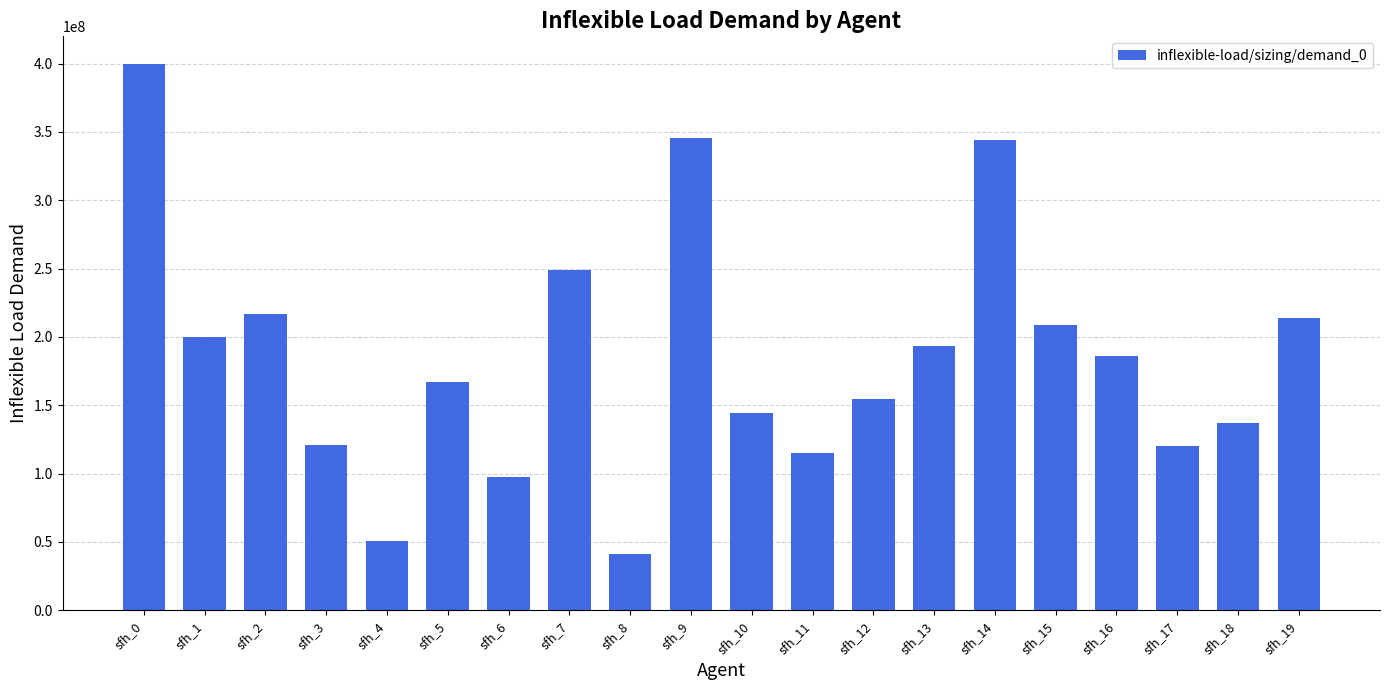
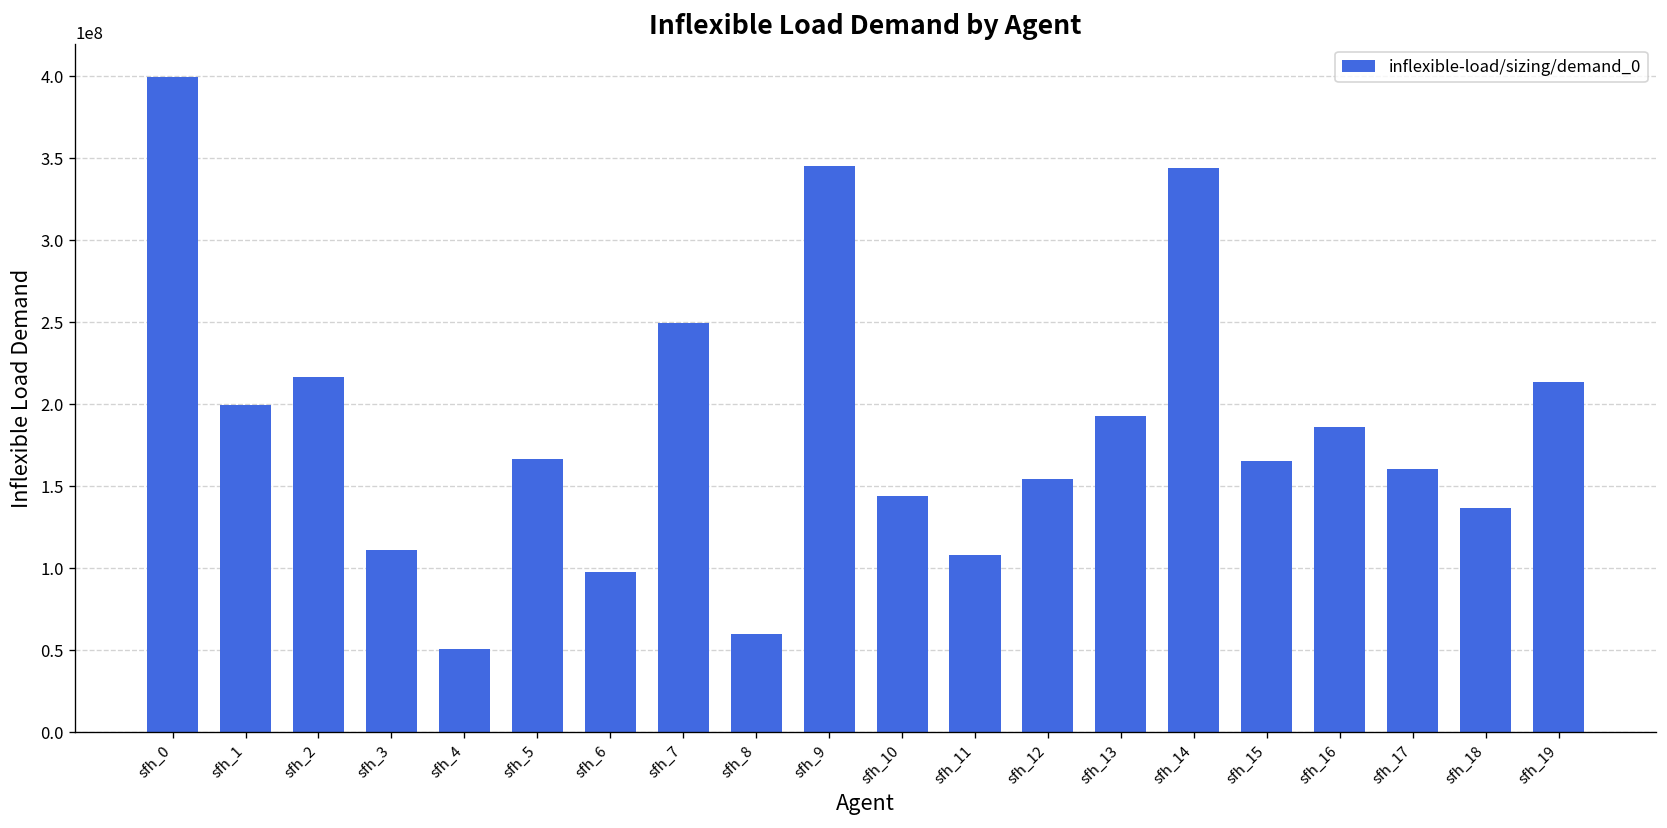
sfh_3: 121000000 -> 111000000
sfh_8: 41000000 -> 60000000
sfh_11: 115000000 -> 108000000
sfh_15: 209000000 -> 166000000
sfh_17: 120000000 -> 161000000
